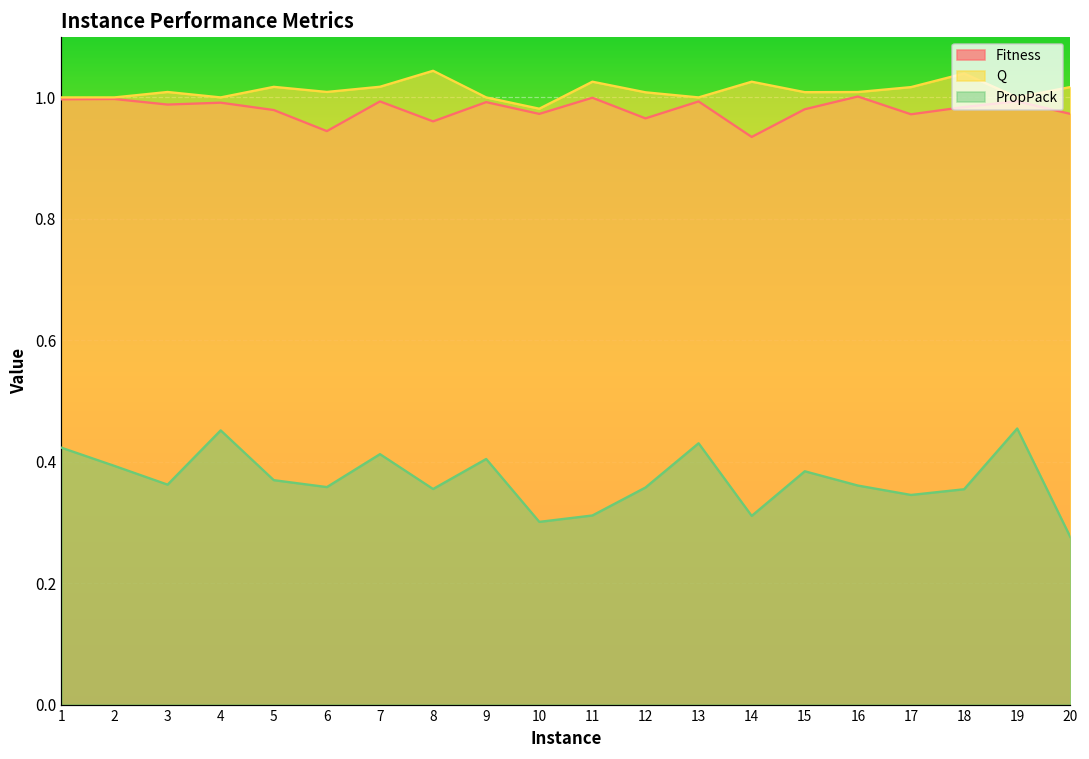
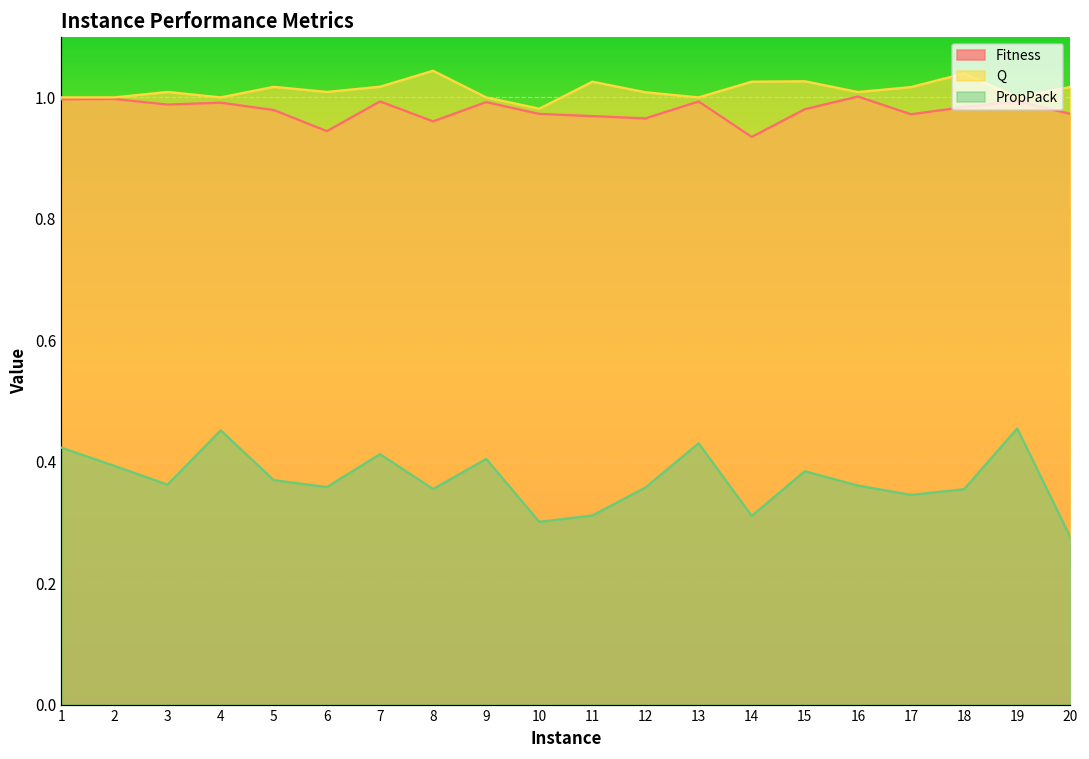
Fitness, 11: 1.00 -> 0.97
Q, 15: 1.01 -> 1.03
